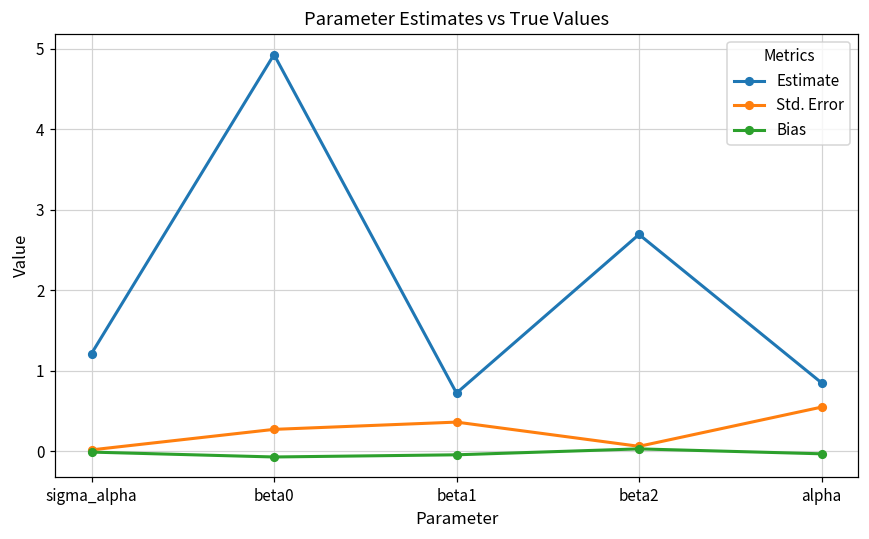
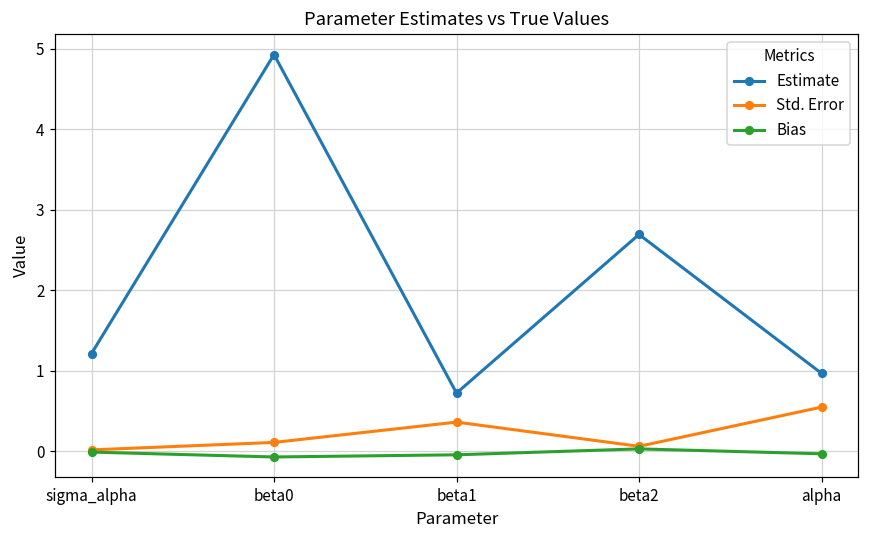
Std. Error, beta0: 0.3 -> 0.1
Estimate, alpha: 0.9 -> 1.0
